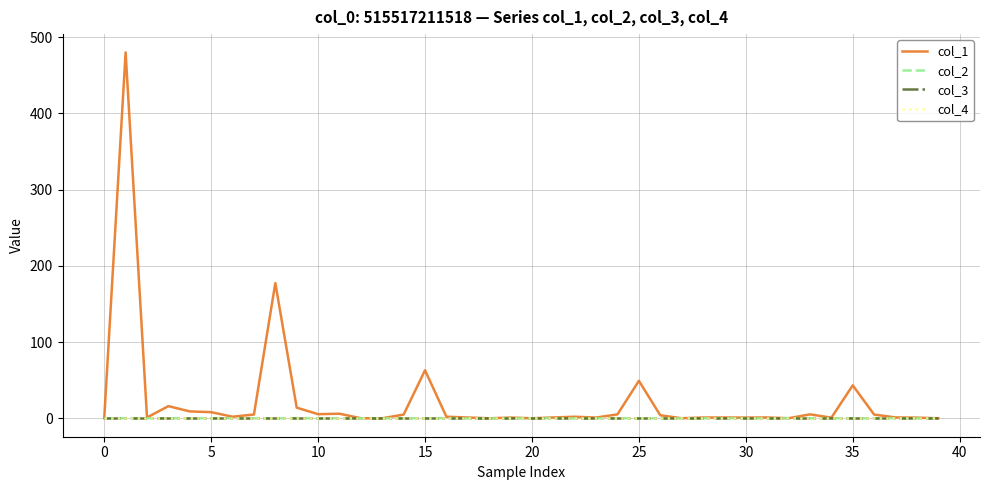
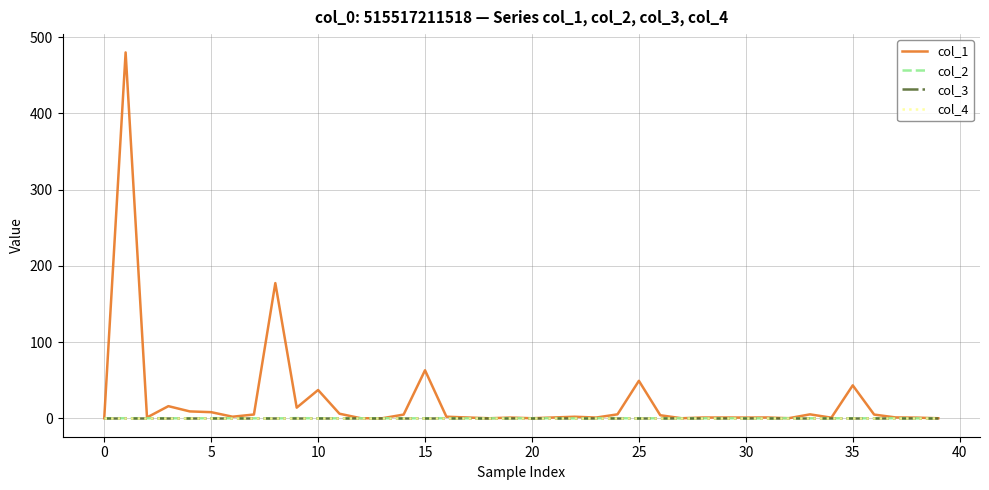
col_1, 10: 10 -> 40
